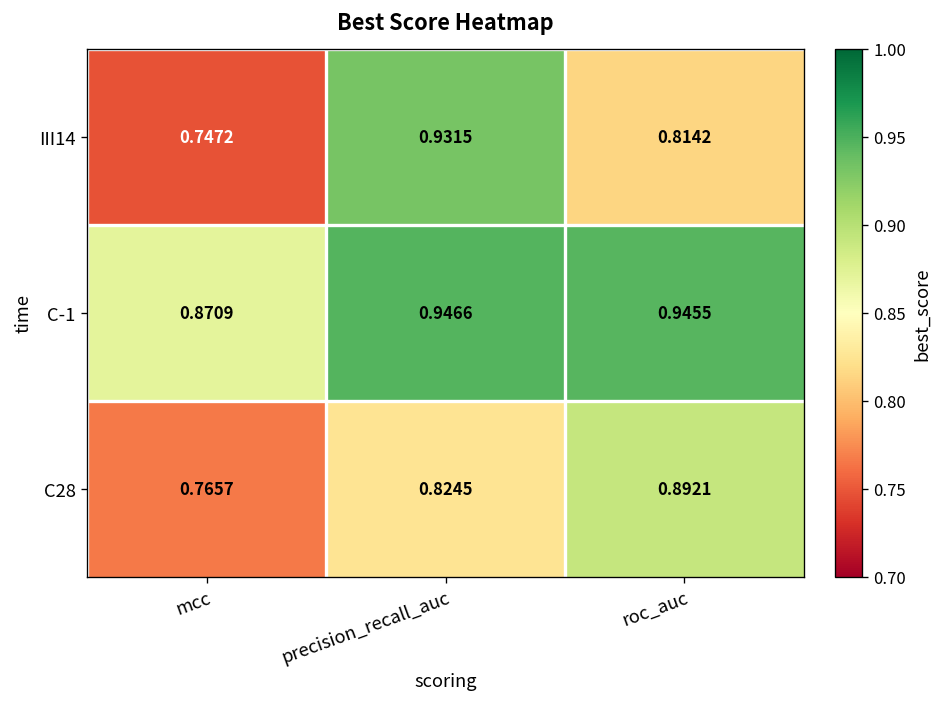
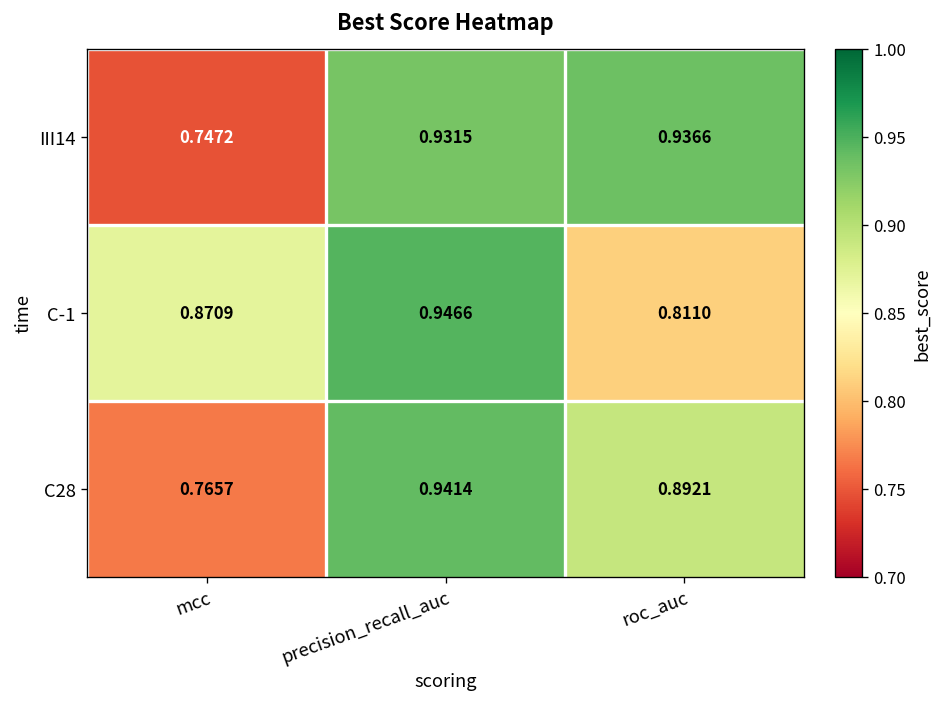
III14, roc_auc: 0.8142 -> 0.9366
C-1, roc_auc: 0.9455 -> 0.8110
C28, precision_recall_auc: 0.8245 -> 0.9414
